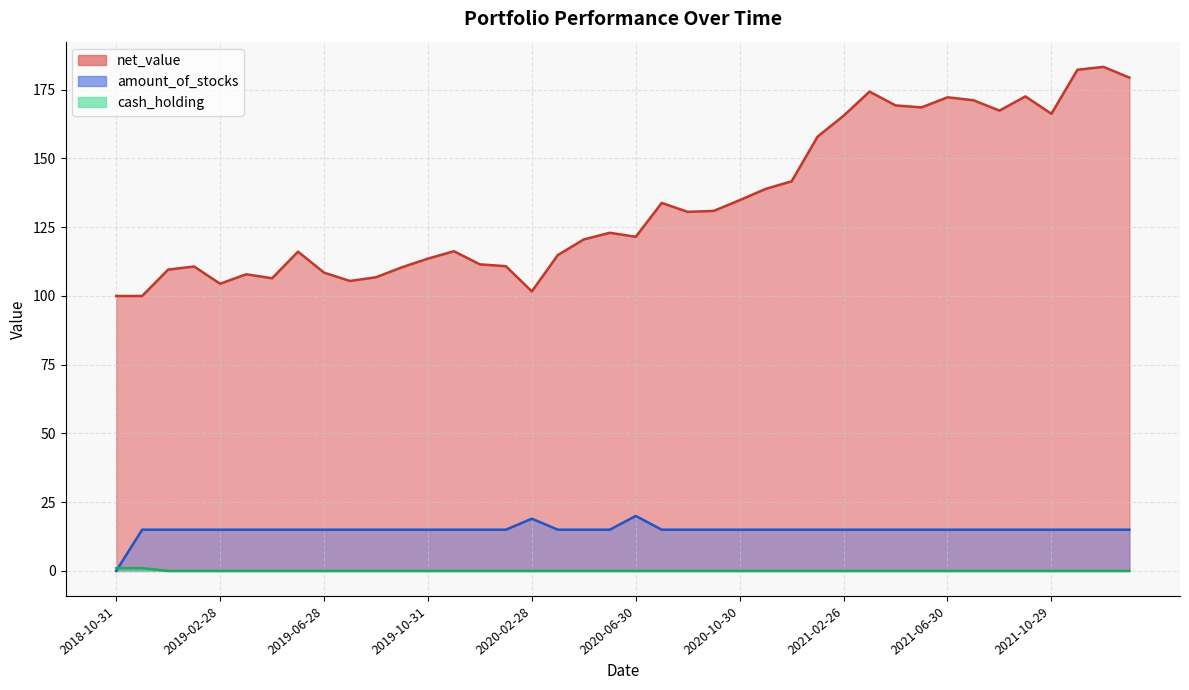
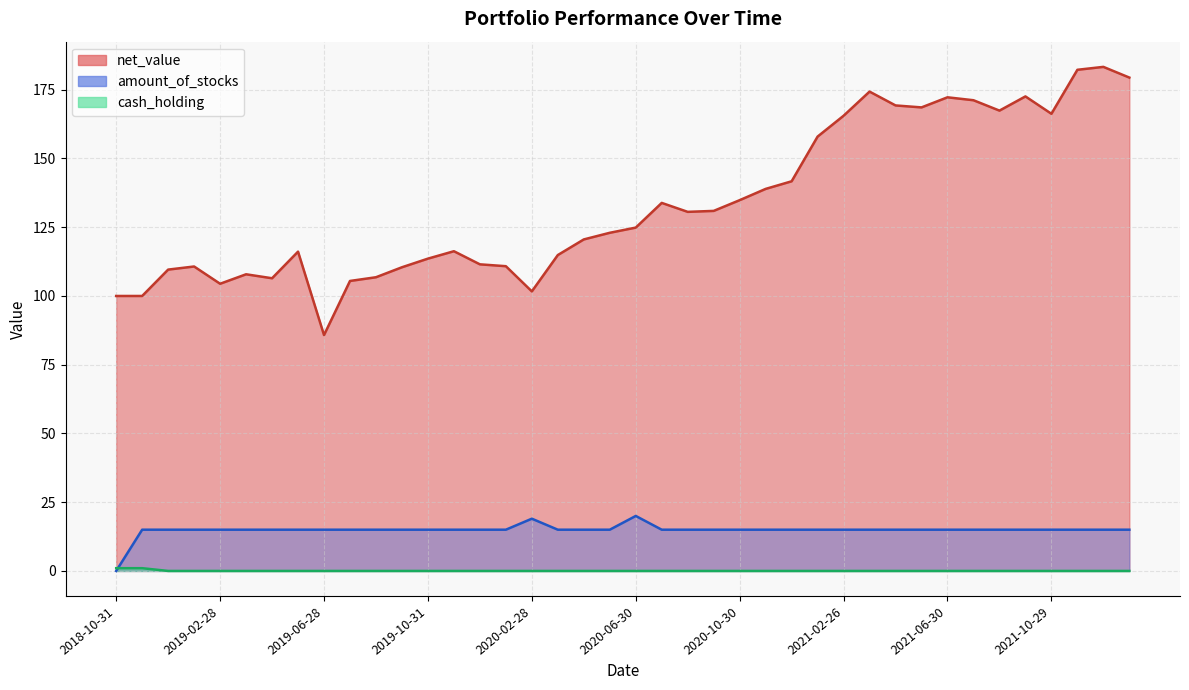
net_value, 2019-06-28: 108 -> 86
net_value, 2020-06-30: 122 -> 125
